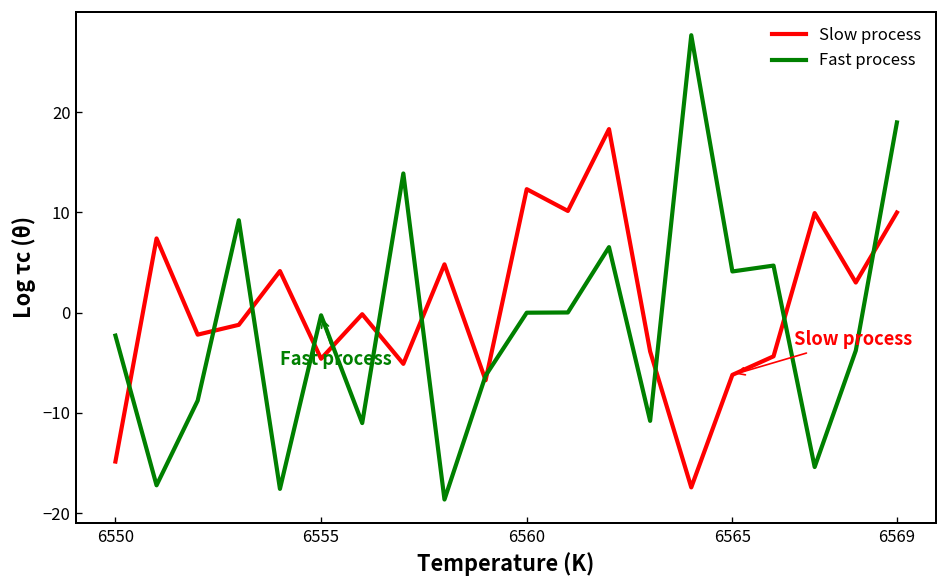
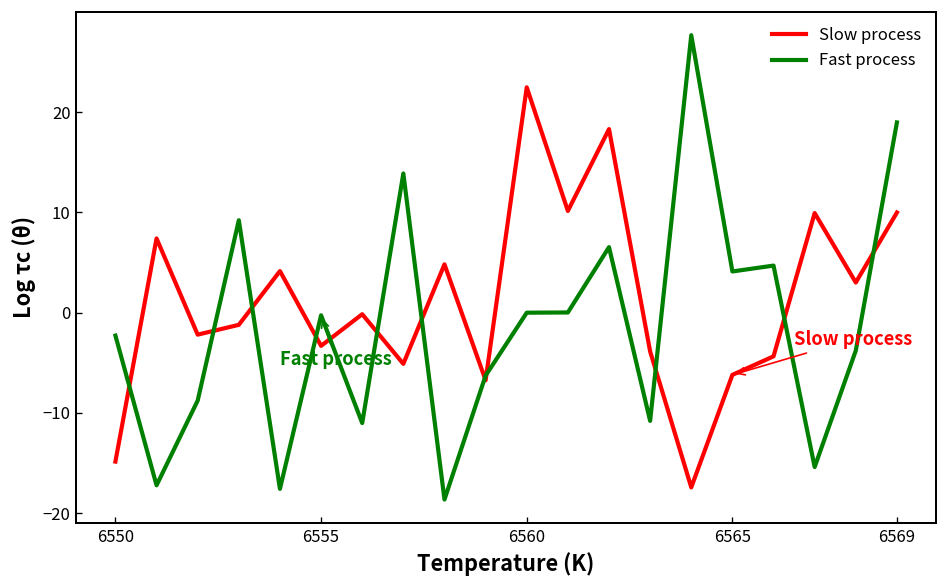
Slow process, 6555: -5 -> -3
Slow process, 6560: 12 -> 22
